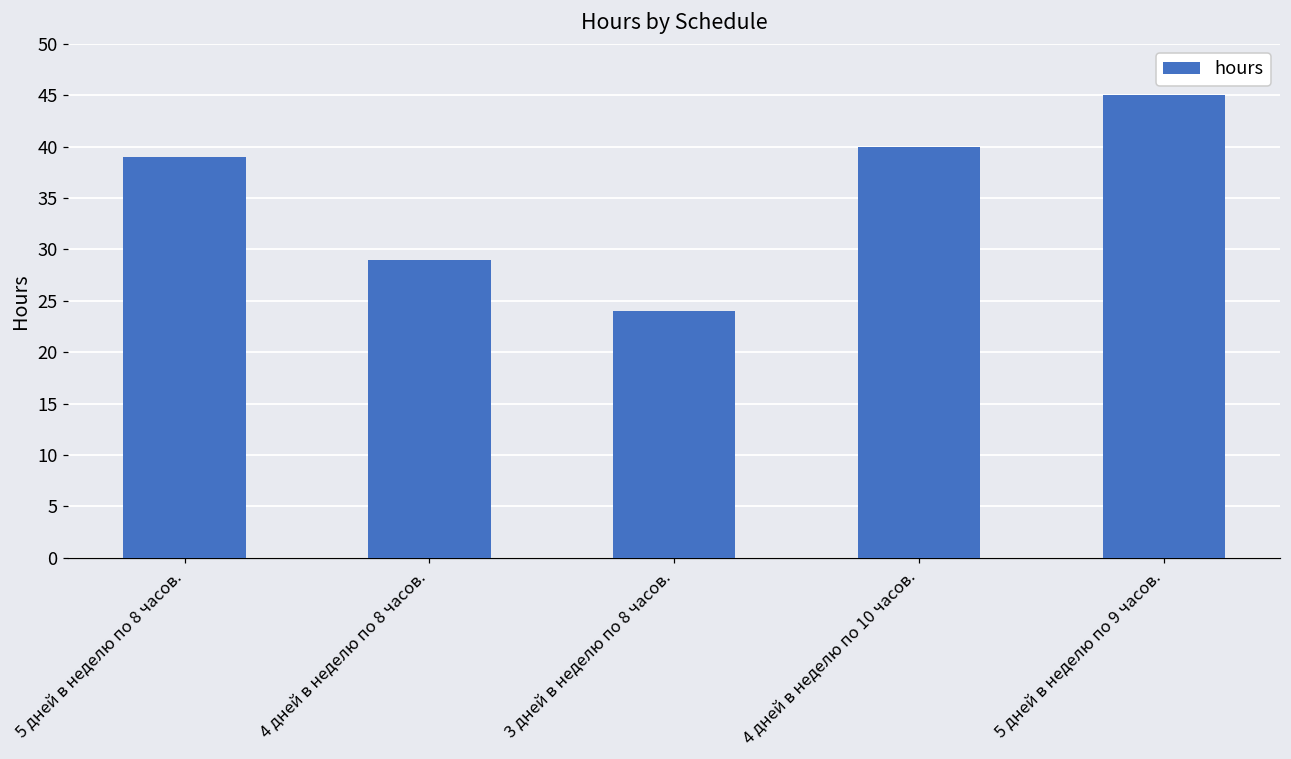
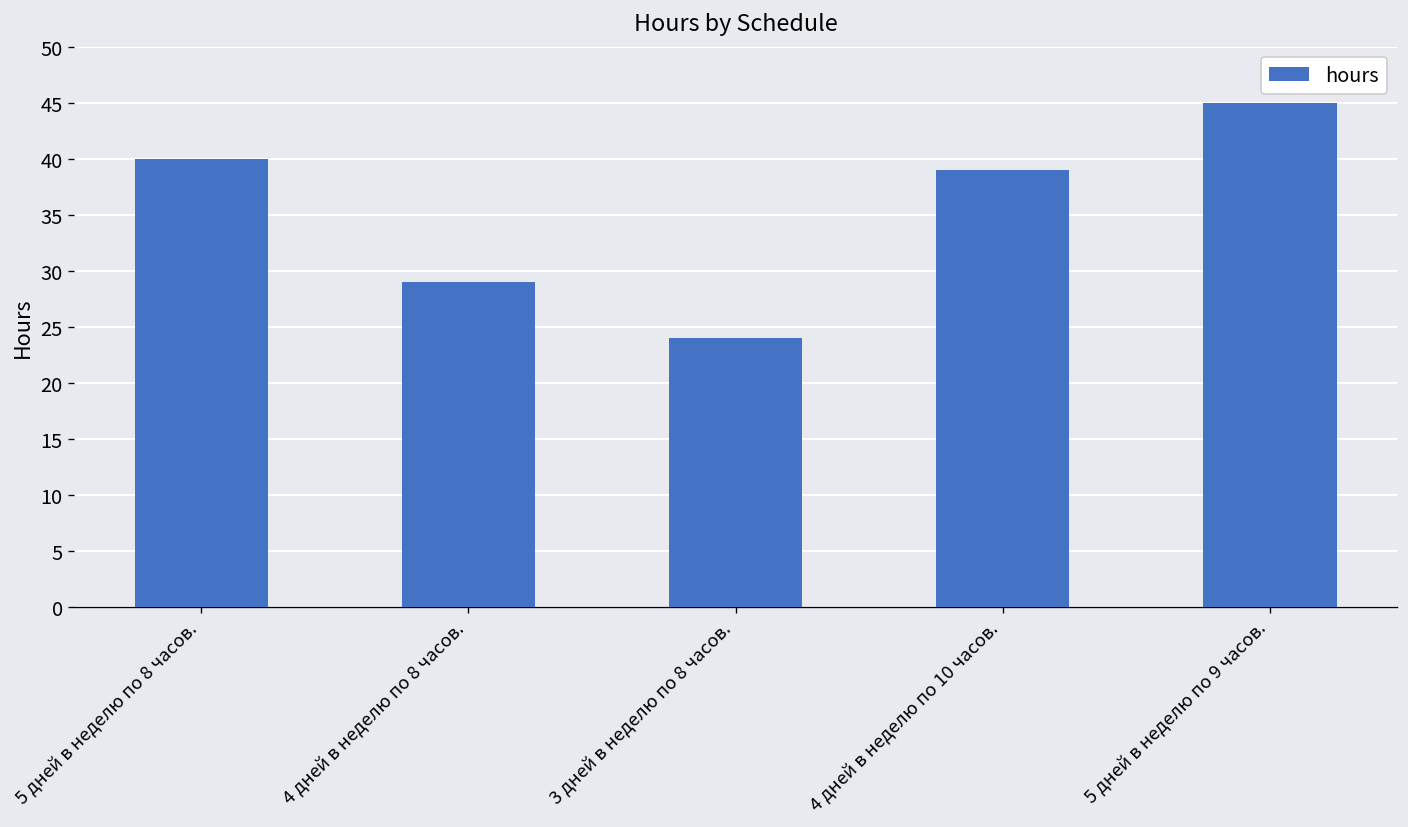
5 дней в неделю по 8 часов.: 39 -> 40
4 дней в неделю по 10 часов.: 40 -> 39
